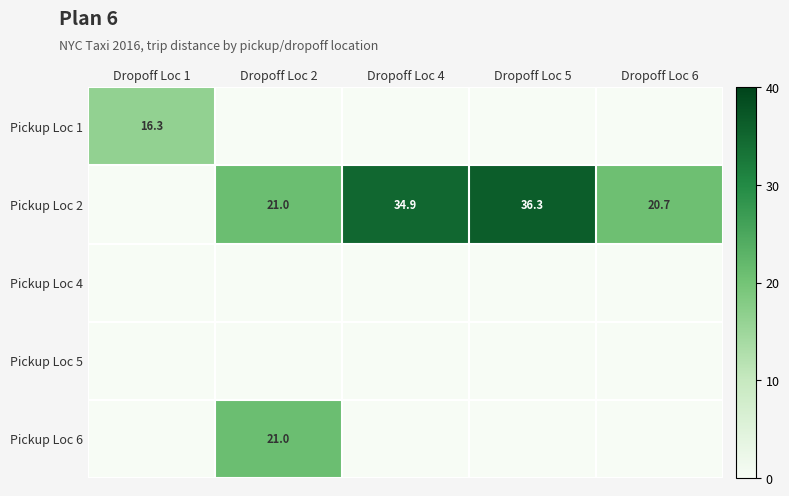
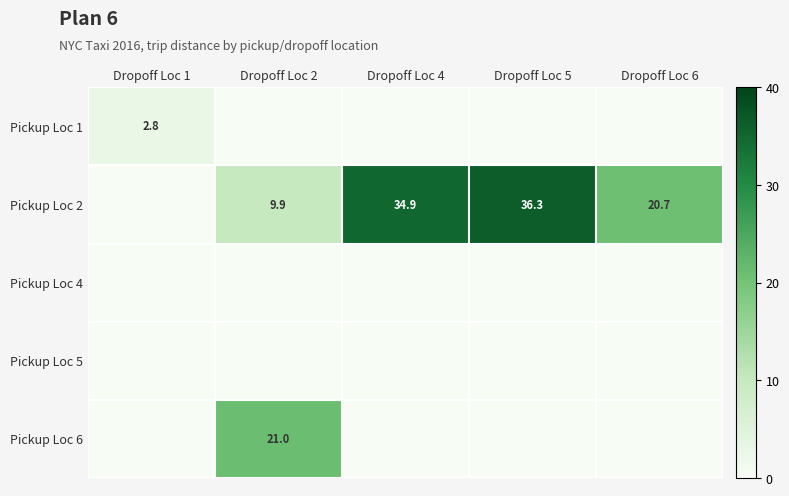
Pickup Loc 1, Dropoff Loc 1: 16.3 -> 2.8
Pickup Loc 2, Dropoff Loc 2: 21.0 -> 9.9
